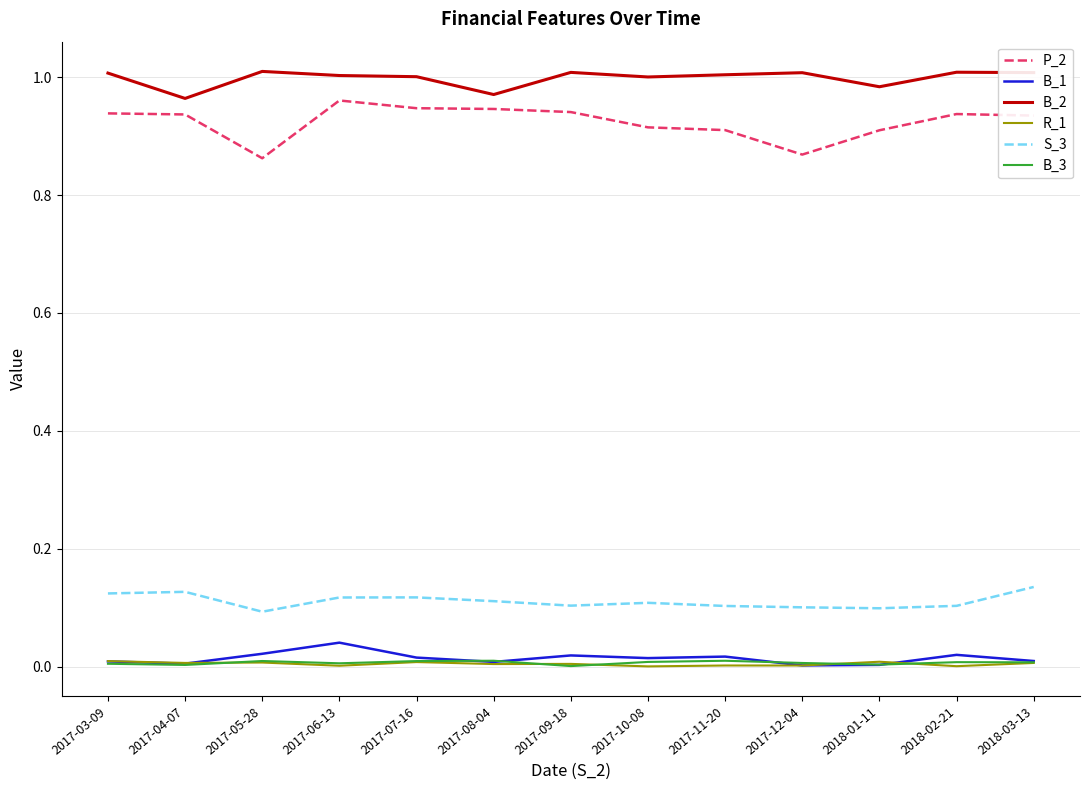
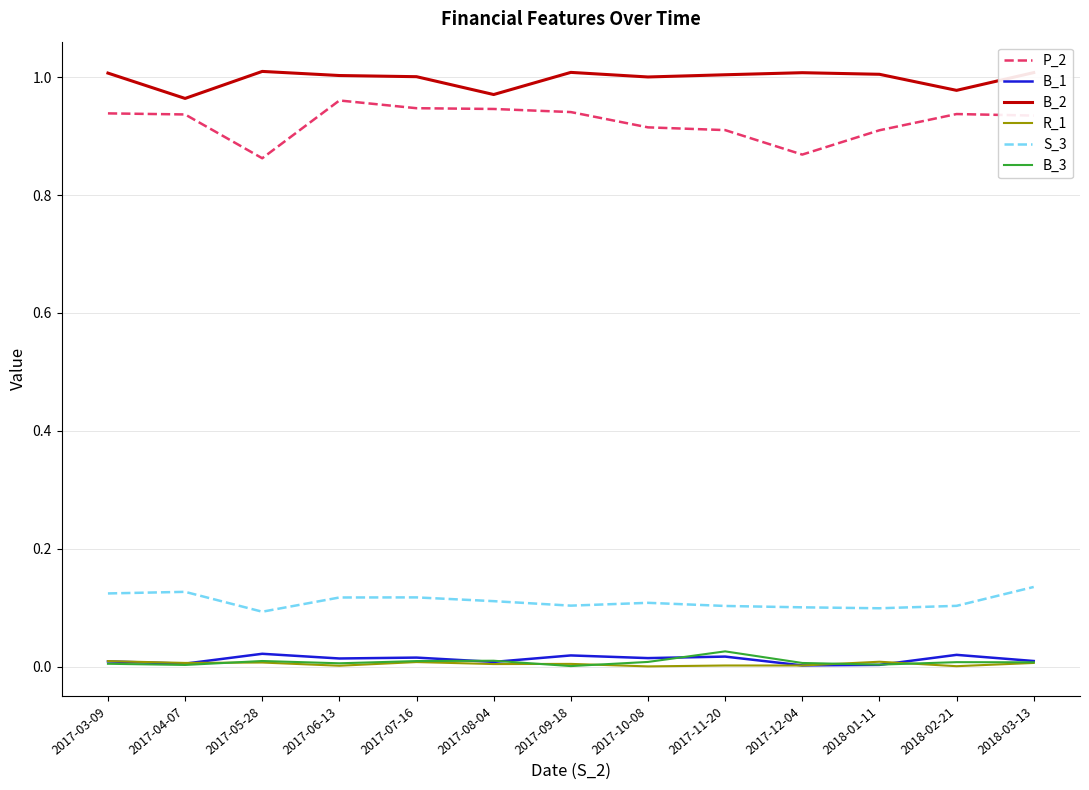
B_1, 2017-06-13: 0.04 -> 0.01
B_3, 2017-11-20: 0.01 -> 0.03
B_2, 2018-01-11: 0.98 -> 1.00
B_2, 2018-02-21: 1.01 -> 0.98
